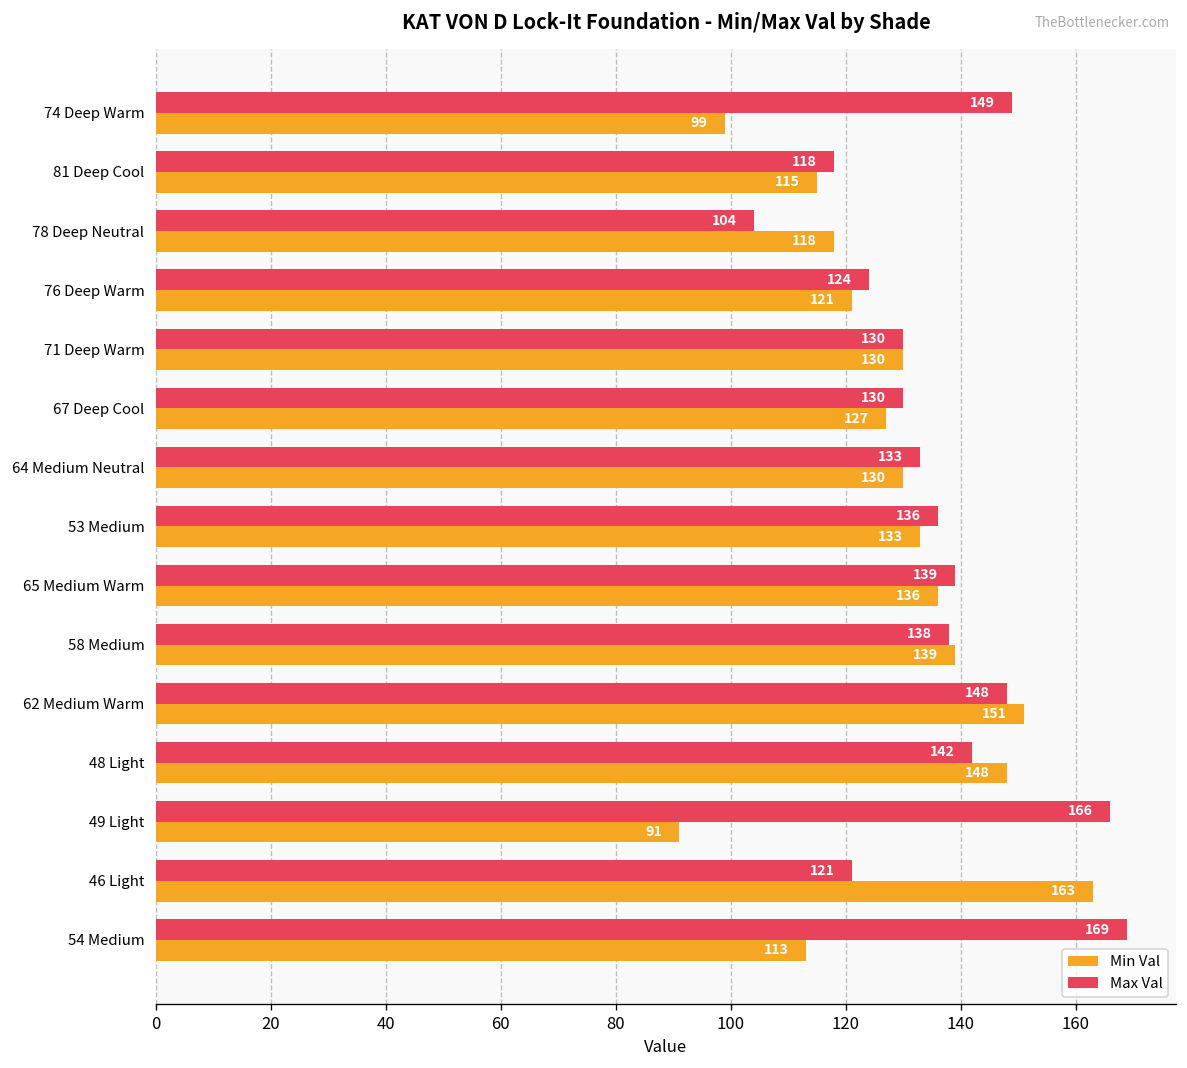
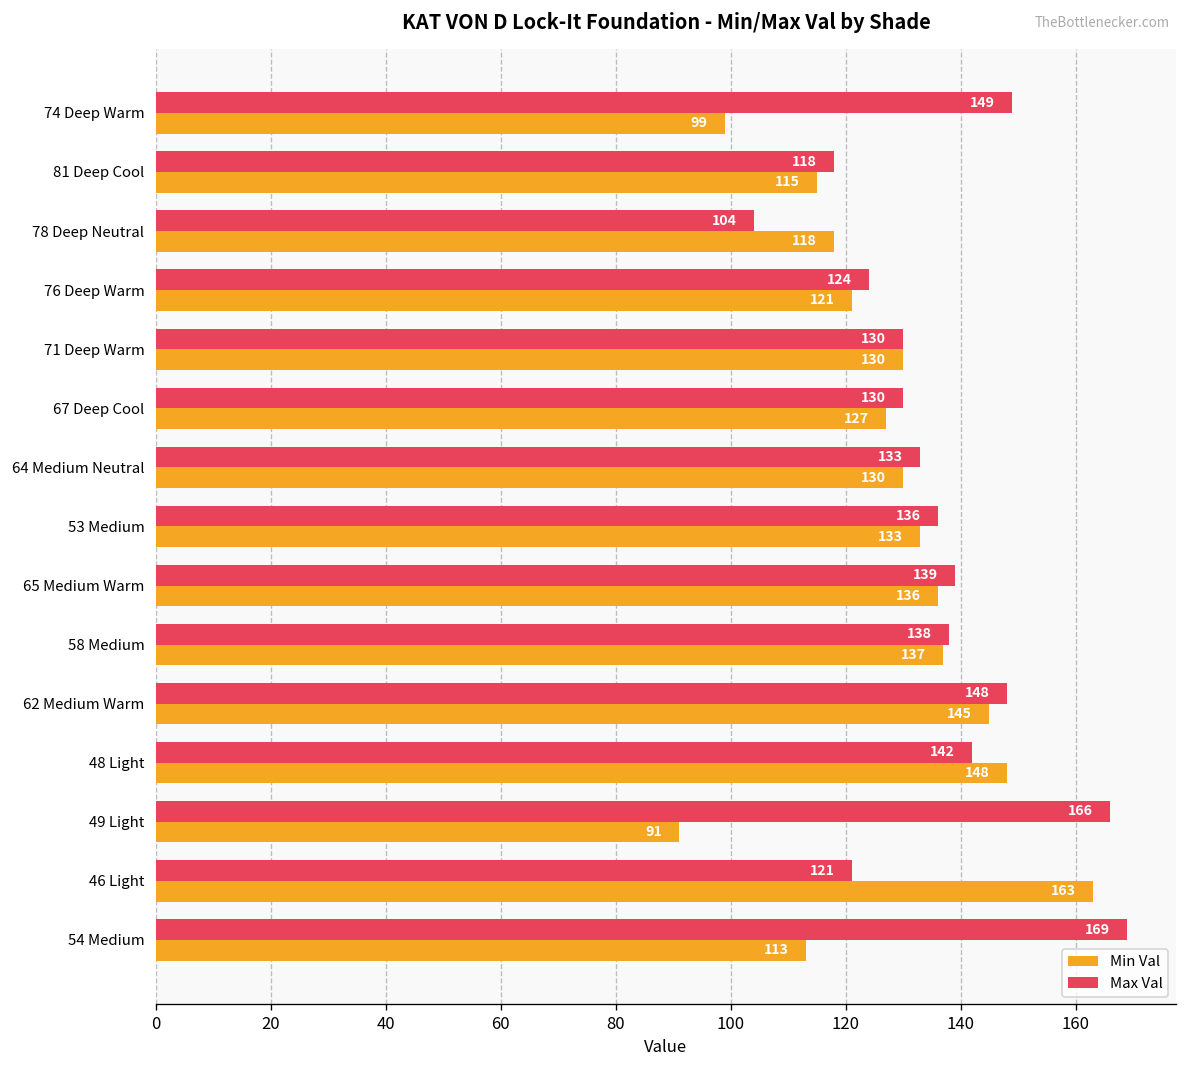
Min Val, 58 Medium: 139 -> 137
Min Val, 62 Medium Warm: 151 -> 145
